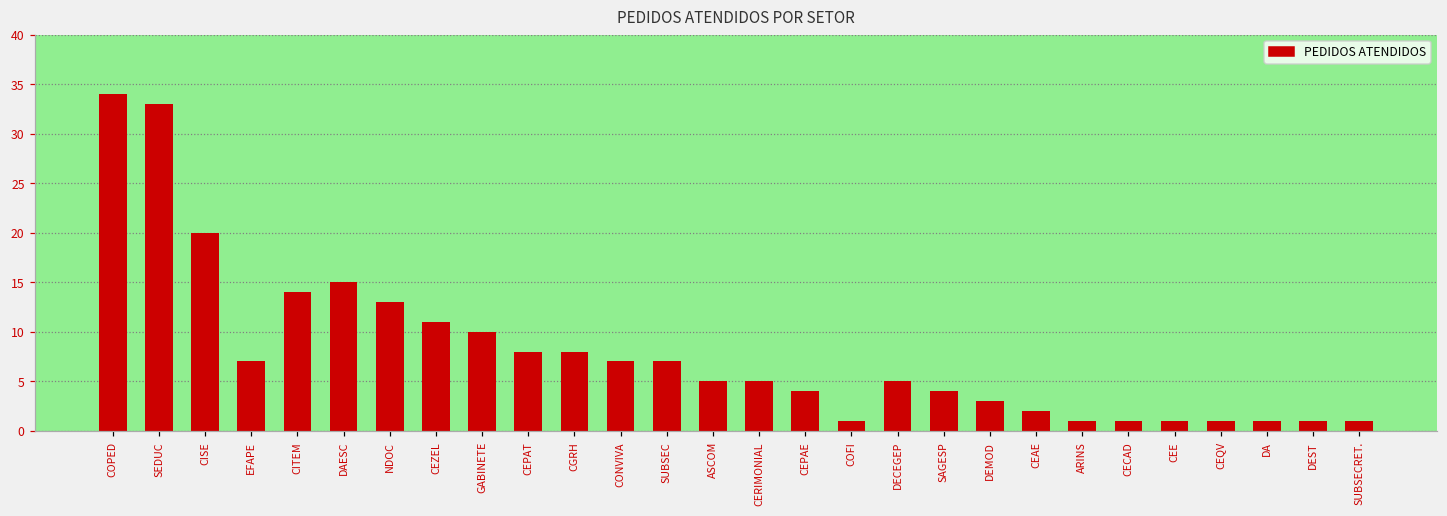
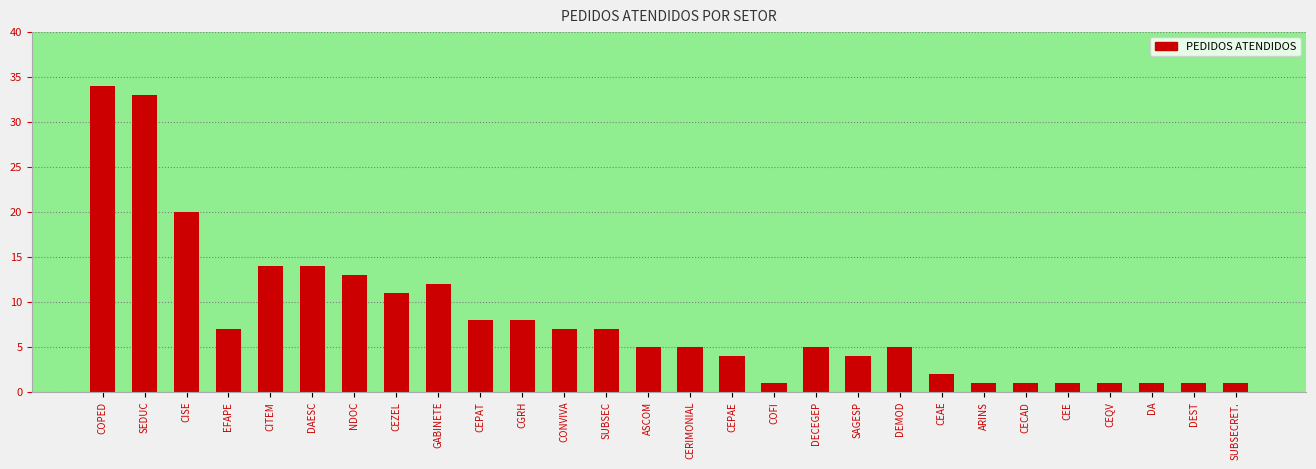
DAESC: 15 -> 14
GABINETE: 10 -> 12
DEMOD: 3 -> 5
